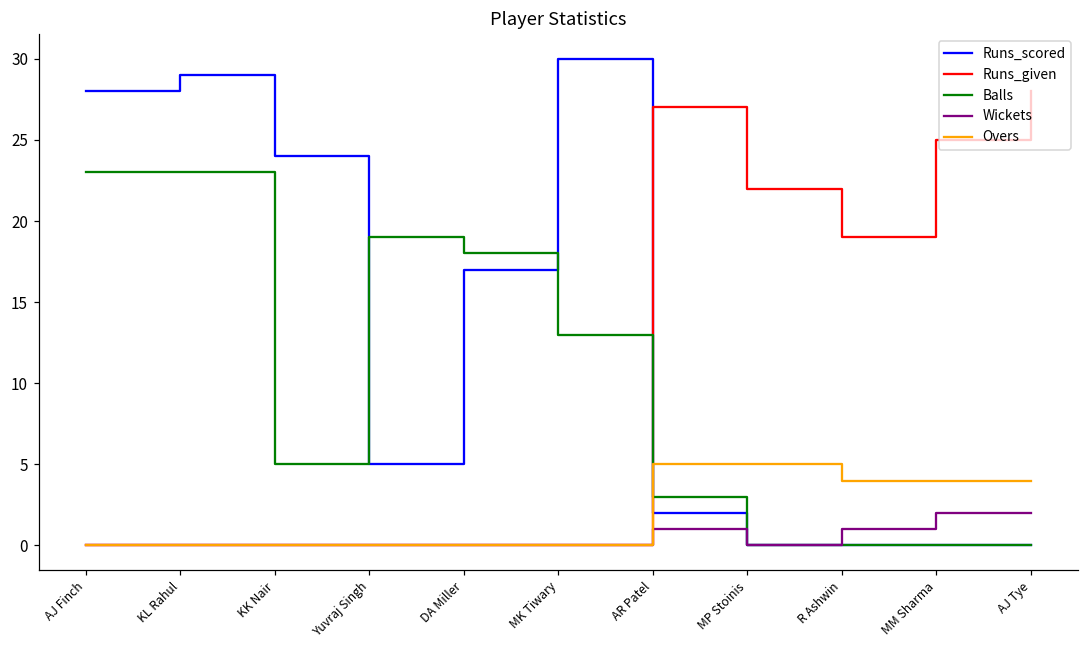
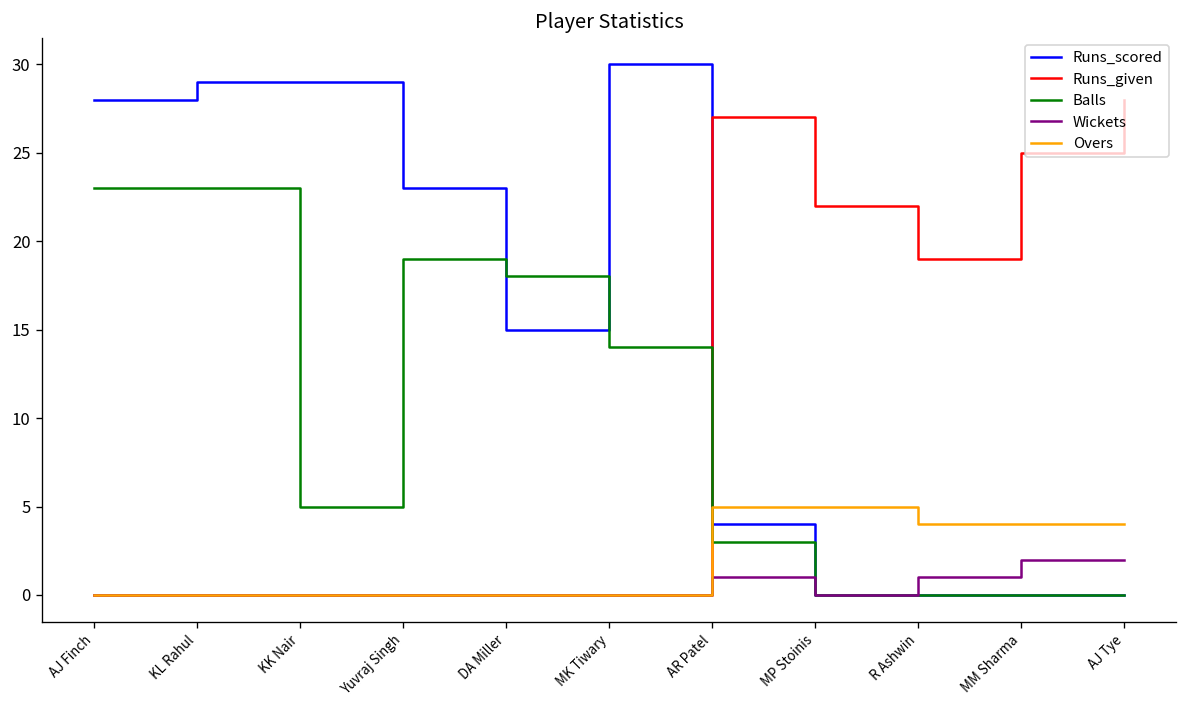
Runs_scored, KK Nair: 24 -> 29
Runs_scored, Yuvraj Singh: 5 -> 23
Runs_scored, DA Miller: 17 -> 15
Balls, MK Tiwary: 13 -> 14
Runs_scored, AR Patel: 2 -> 4
